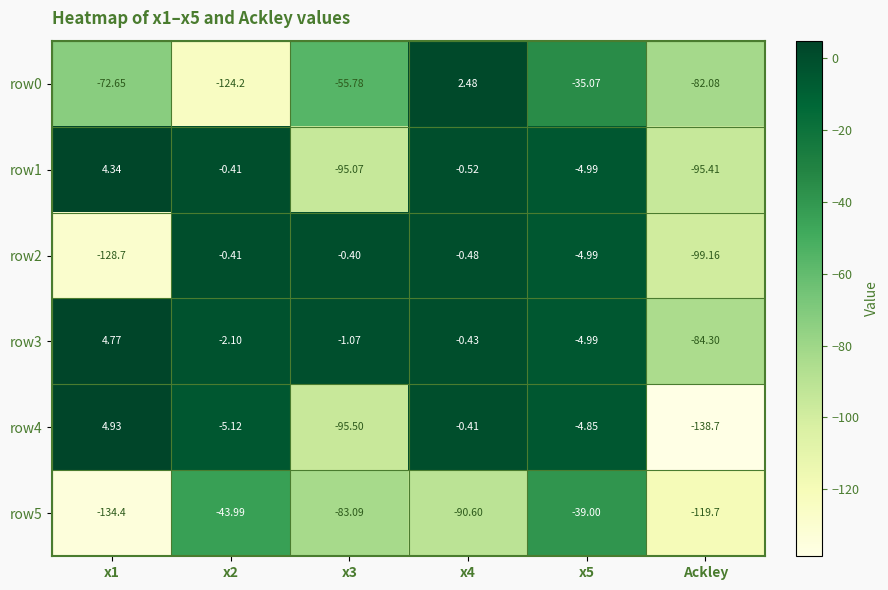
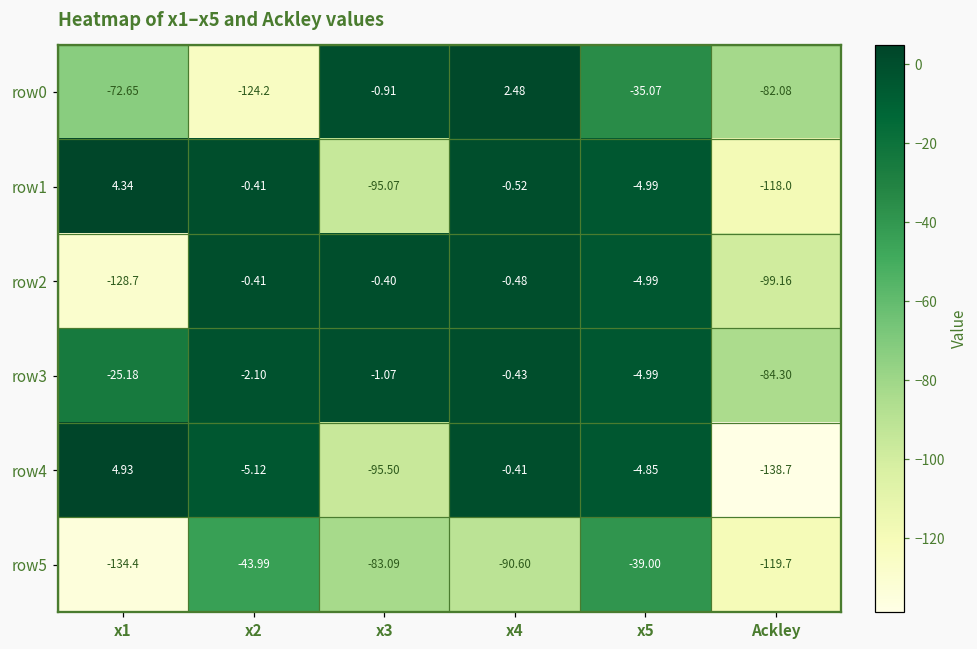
row0, x3: -55.78 -> -0.91
row1, Ackley: -95.41 -> -118.0
row3, x1: 4.77 -> -25.18
